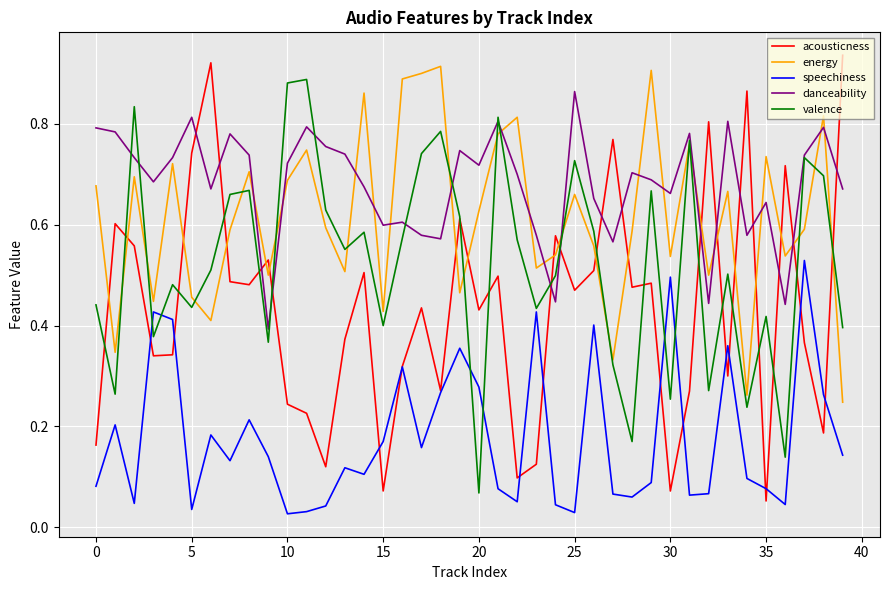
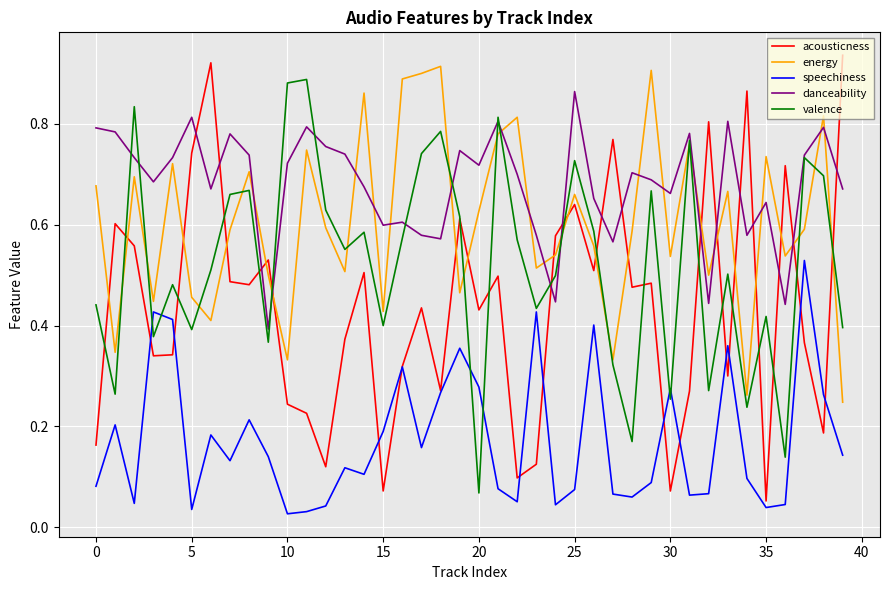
valence, 5: 0.44 -> 0.39
energy, 10: 0.69 -> 0.33
speechiness, 15: 0.17 -> 0.19
acousticness, 25: 0.47 -> 0.64
speechiness, 25: 0.03 -> 0.07
speechiness, 30: 0.50 -> 0.28
speechiness, 35: 0.08 -> 0.04
